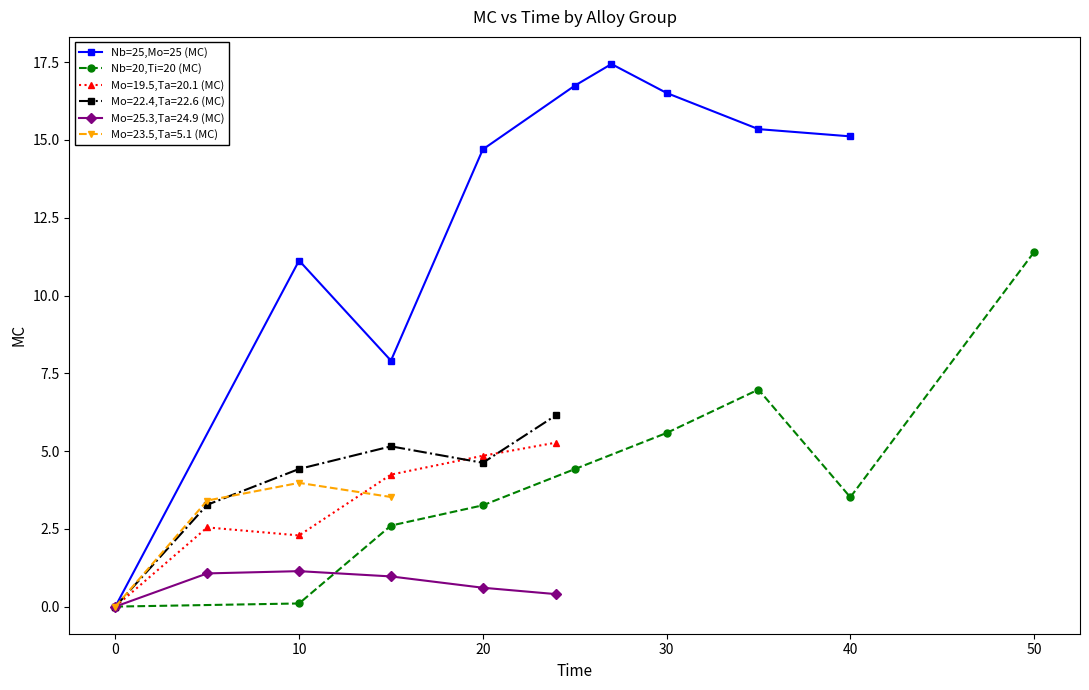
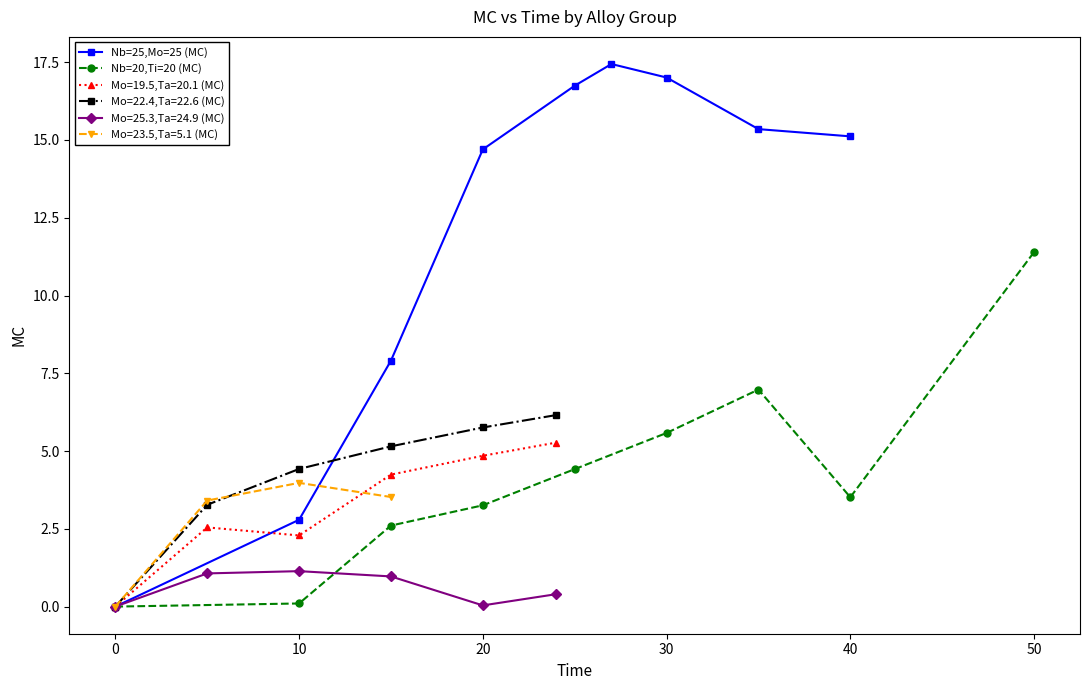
Nb=25,Mo=25 (MC), 10: 11.1 -> 2.8
Mo=22.4,Ta=22.6 (MC), 20: 4.6 -> 5.8
Mo=25.3,Ta=24.9 (MC), 20: 0.6 -> 0.0
Nb=25,Mo=25 (MC), 30: 16.5 -> 17.0
